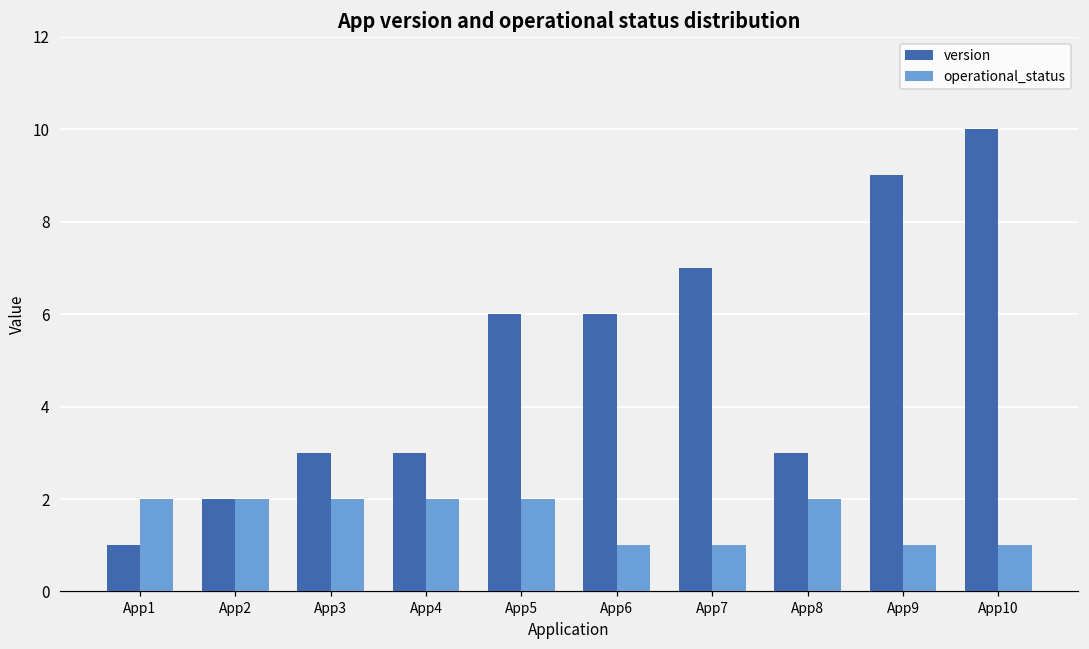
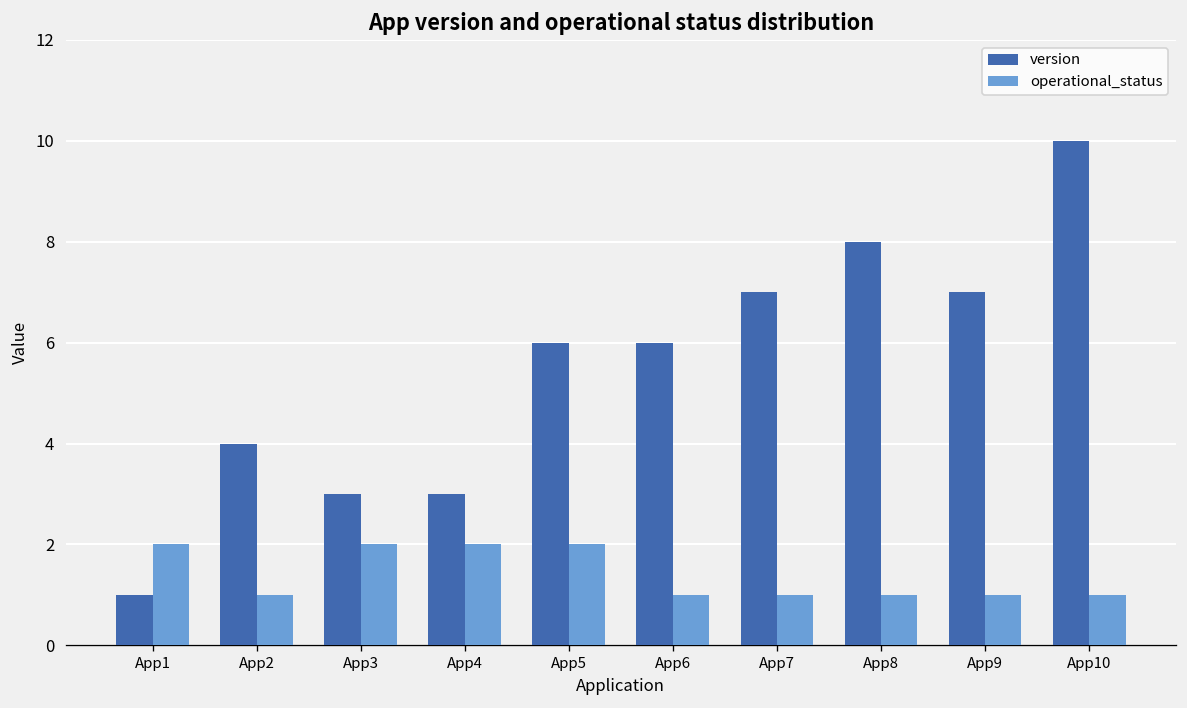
version, App2: 2 -> 4
operational_status, App2: 2 -> 1
version, App8: 3 -> 8
operational_status, App8: 2 -> 1
version, App9: 9 -> 7
